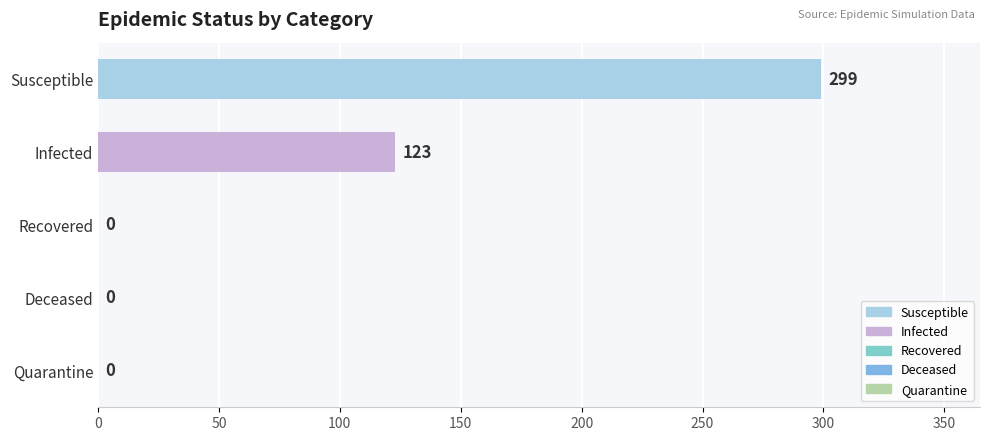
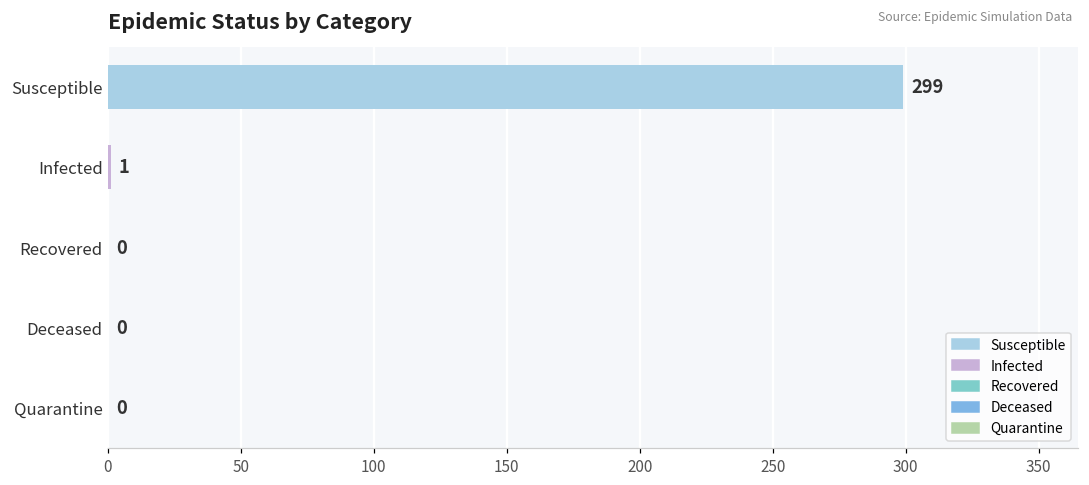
Infected: 123 -> 1
